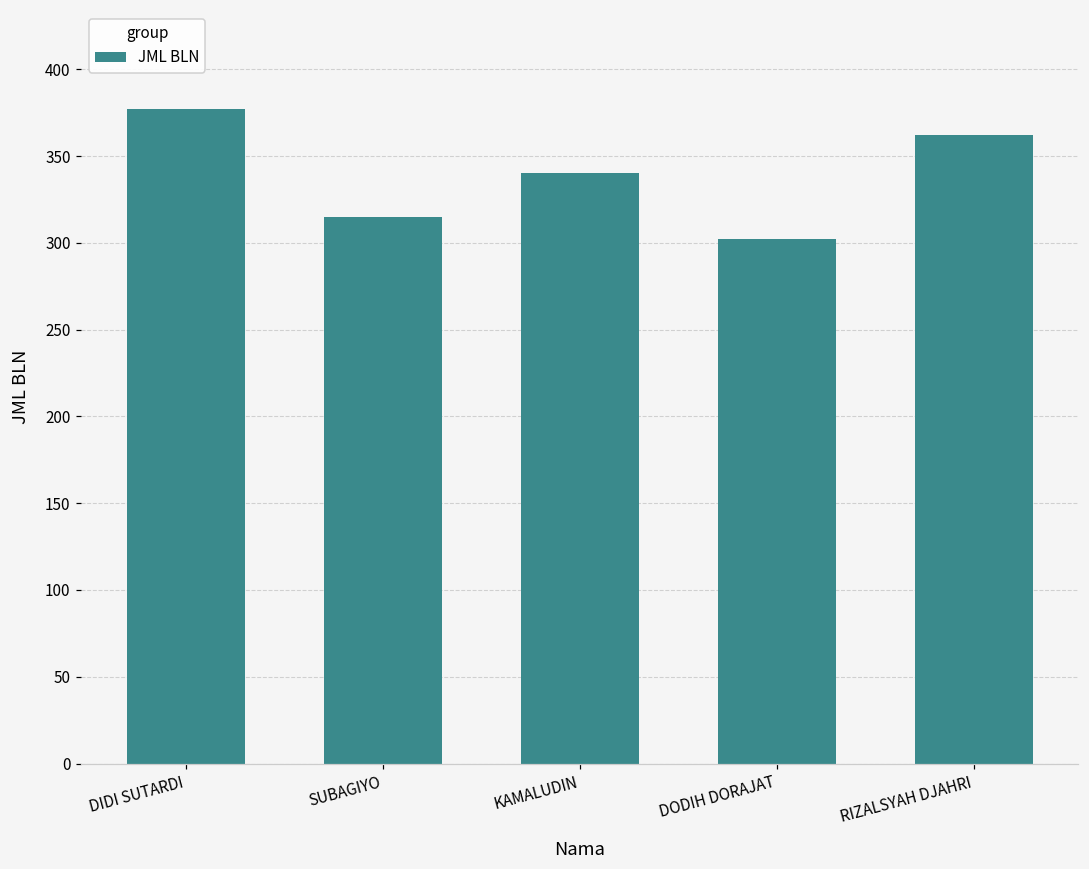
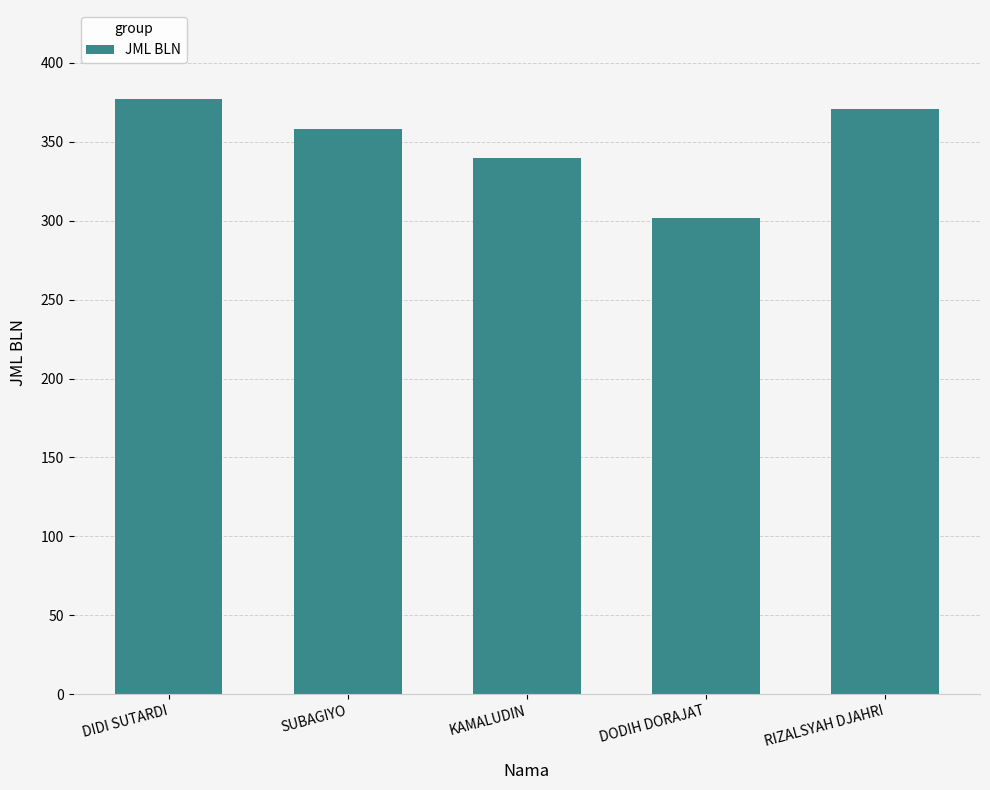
SUBAGIYO: 315 -> 358
RIZALSYAH DJAHRI: 362 -> 371
